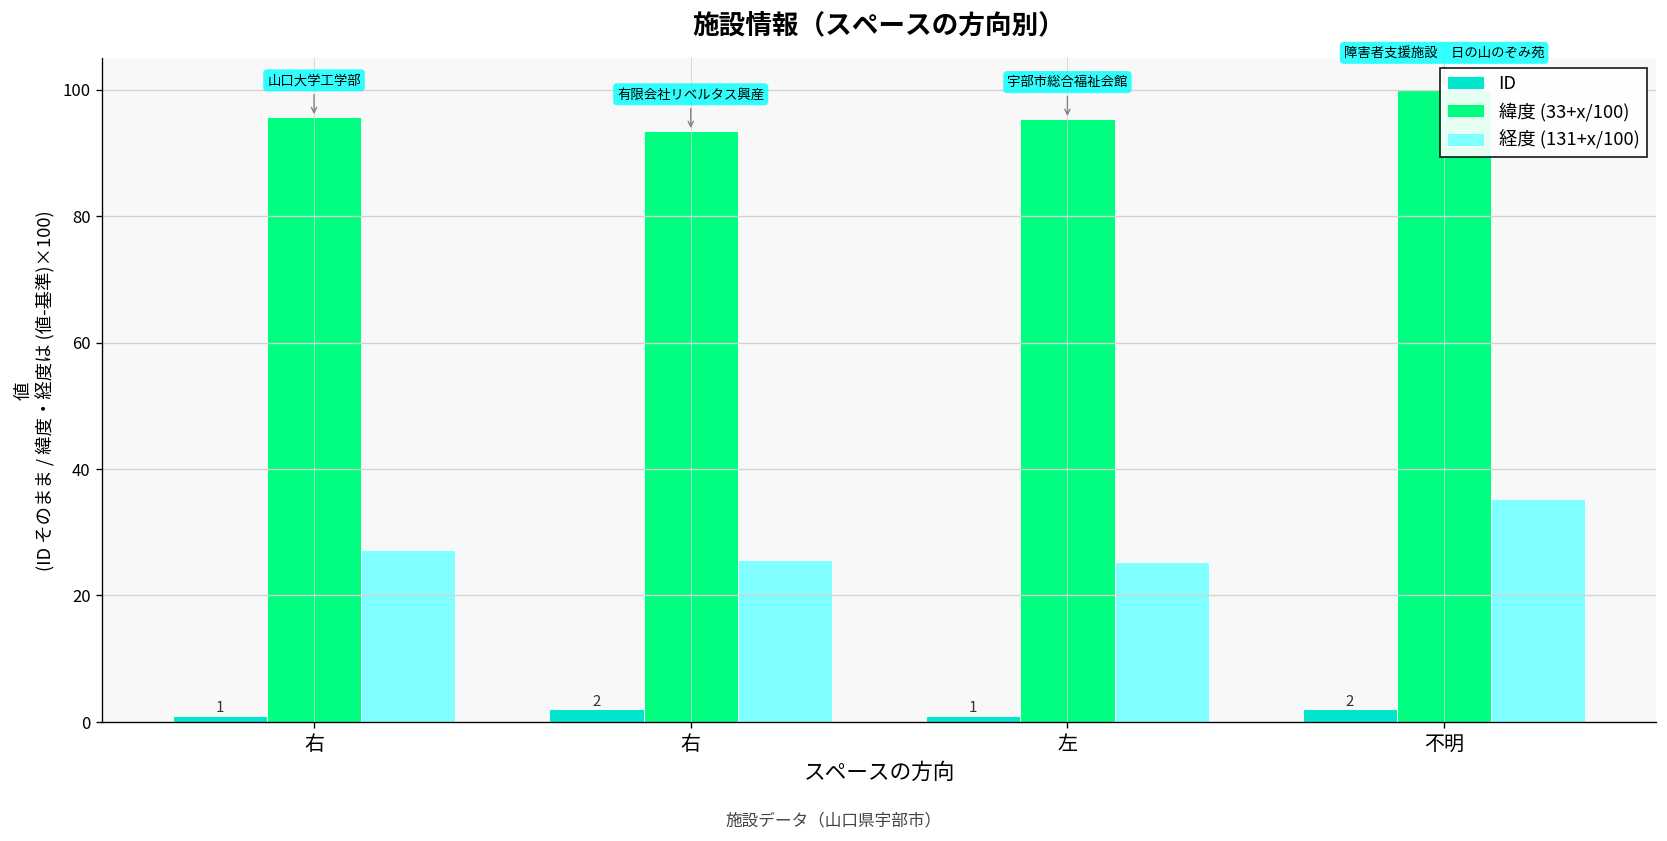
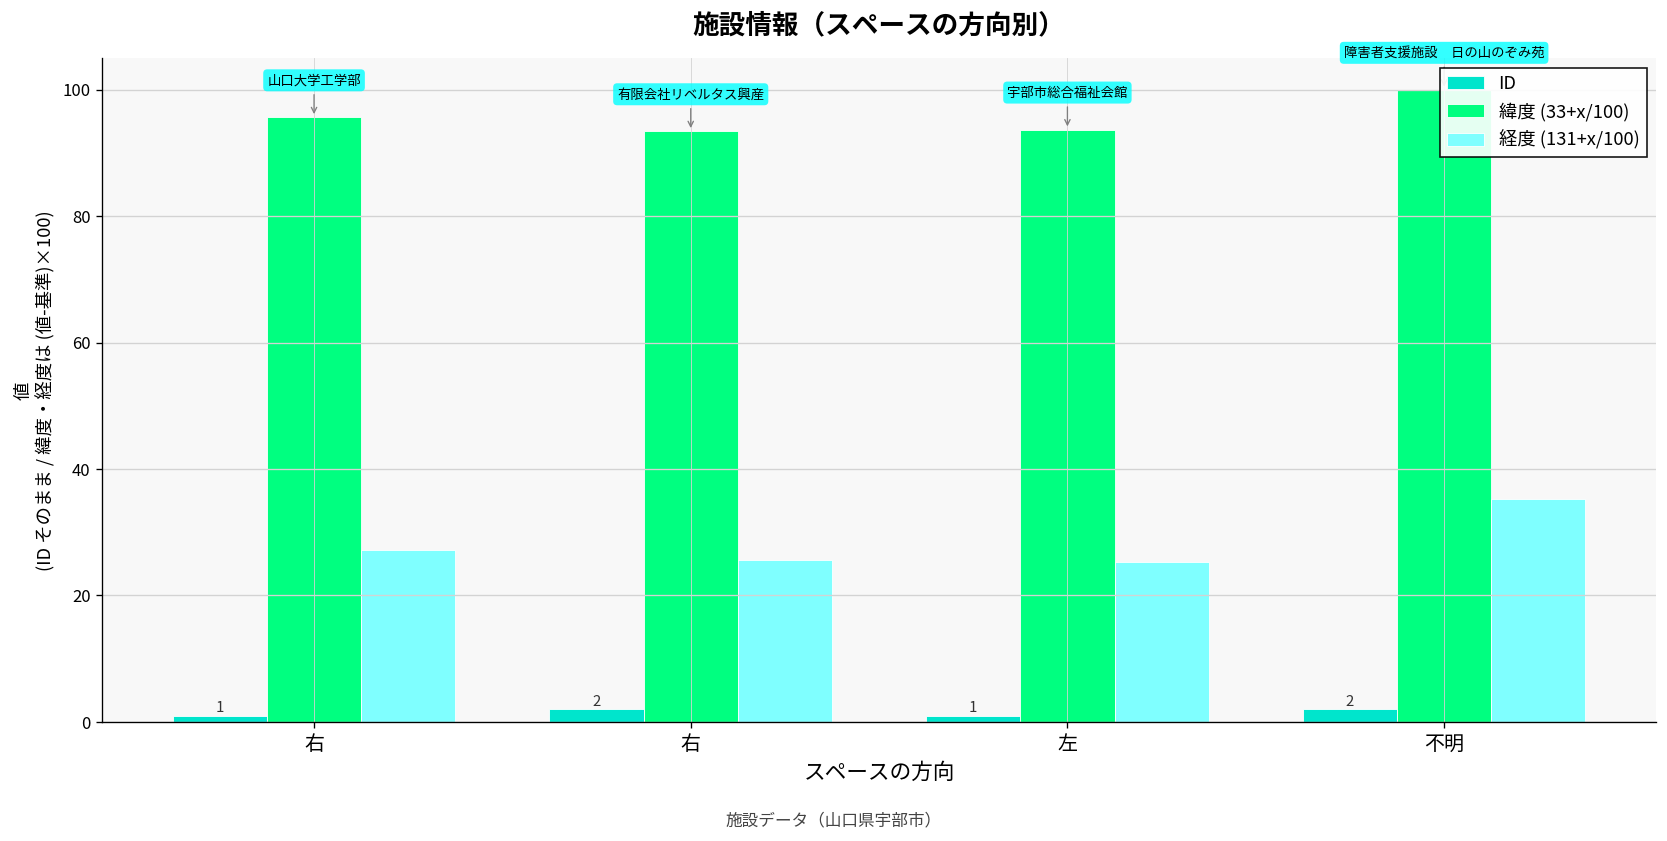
緯度 (33+x/100), 左: 95 -> 94
